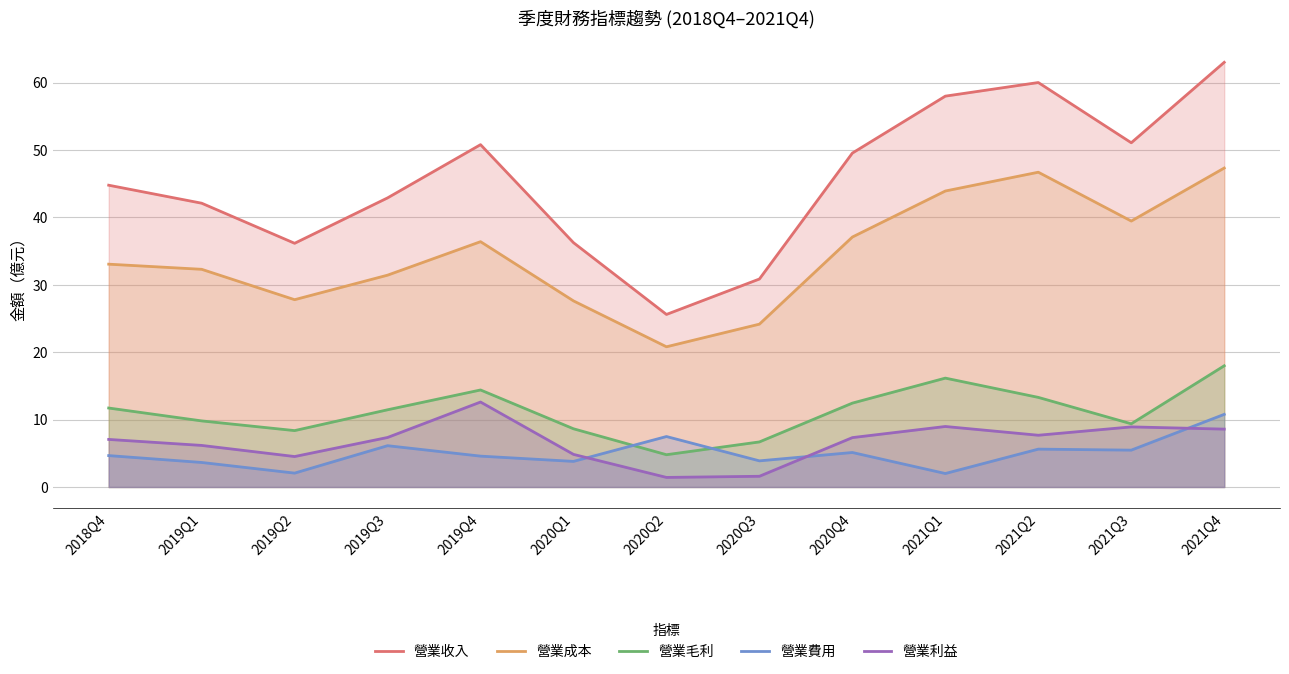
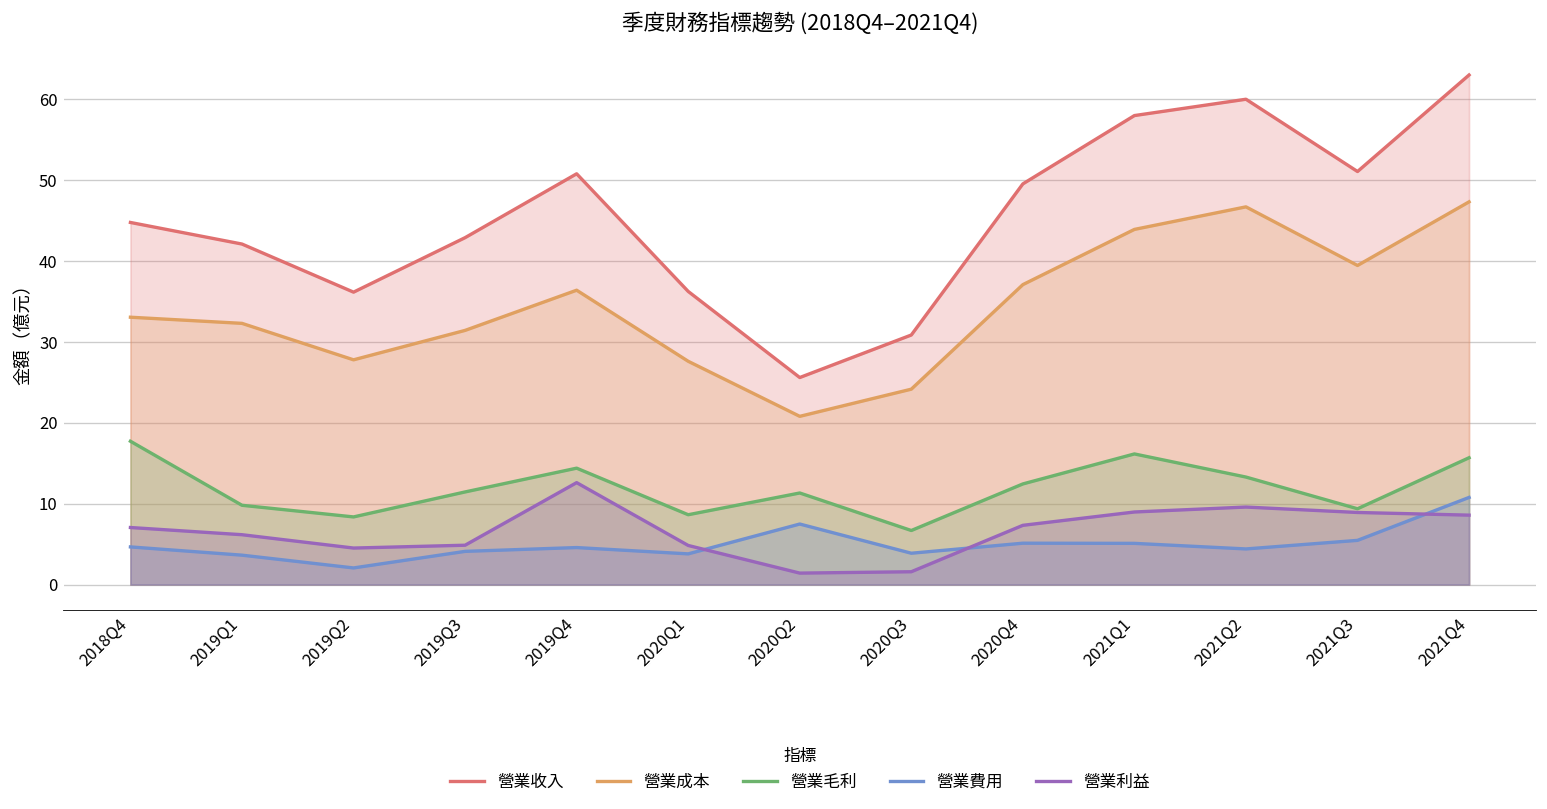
營業毛利, 2018Q4: 12 -> 18
營業費用, 2019Q3: 6 -> 4
營業利益, 2019Q3: 7 -> 5
營業毛利, 2020Q2: 5 -> 11
營業費用, 2021Q1: 2 -> 5
營業費用, 2021Q2: 6 -> 4
營業利益, 2021Q2: 8 -> 10
營業毛利, 2021Q4: 18 -> 16
